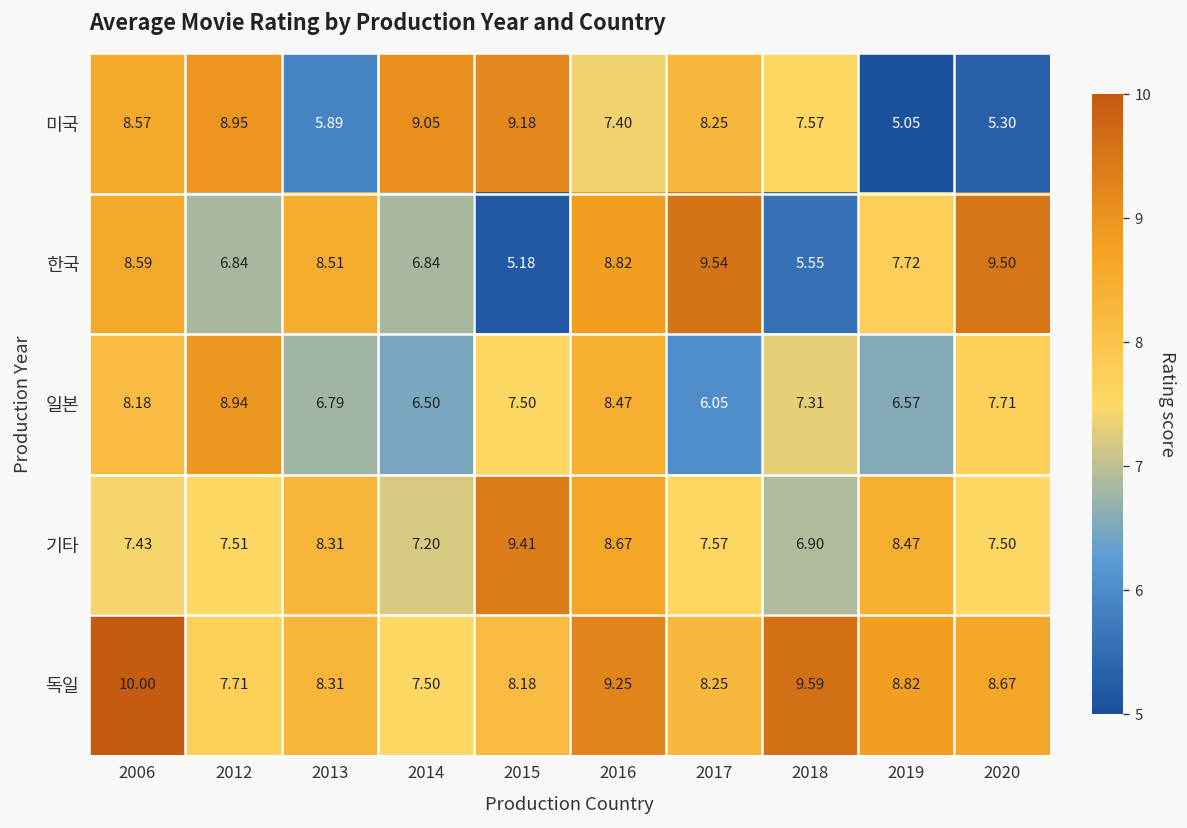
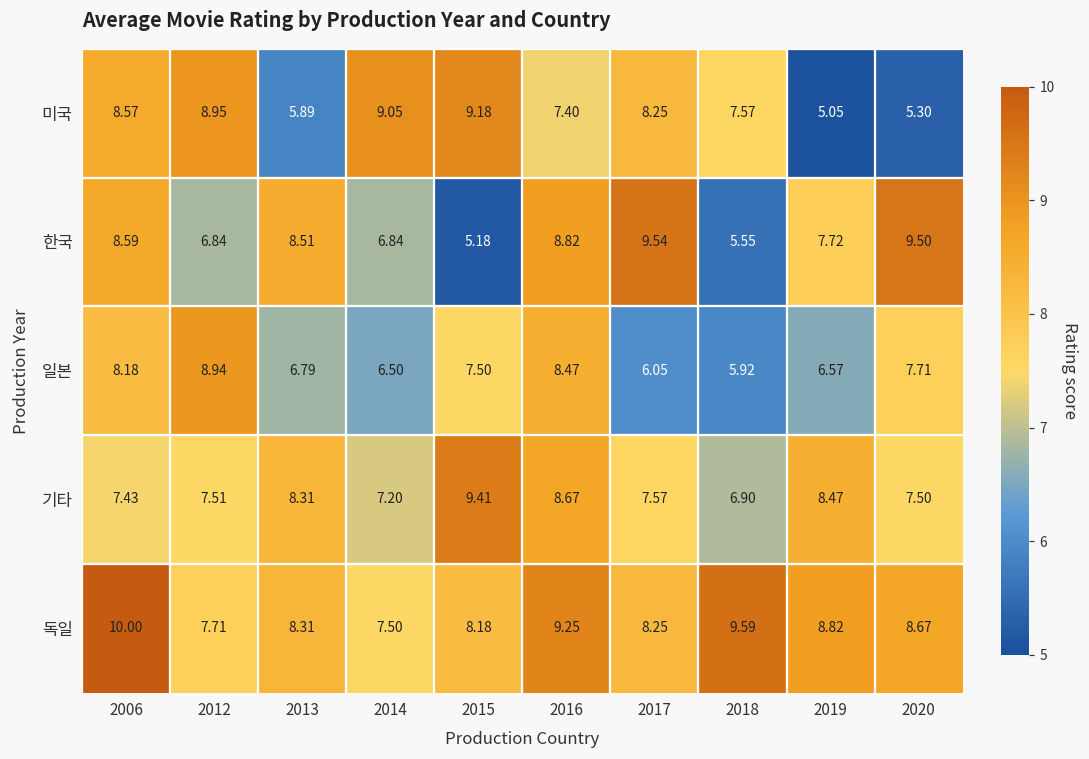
일본, 2018: 7.31 -> 5.92
